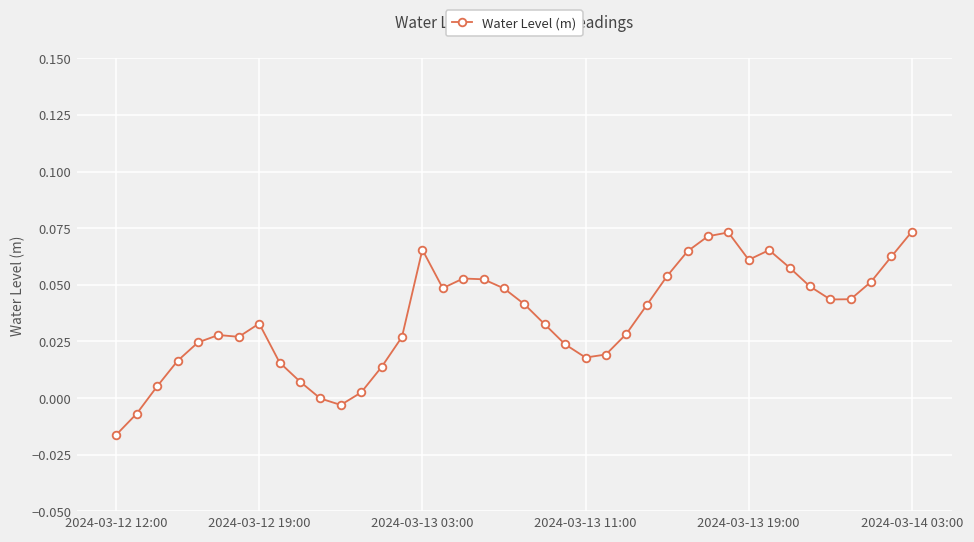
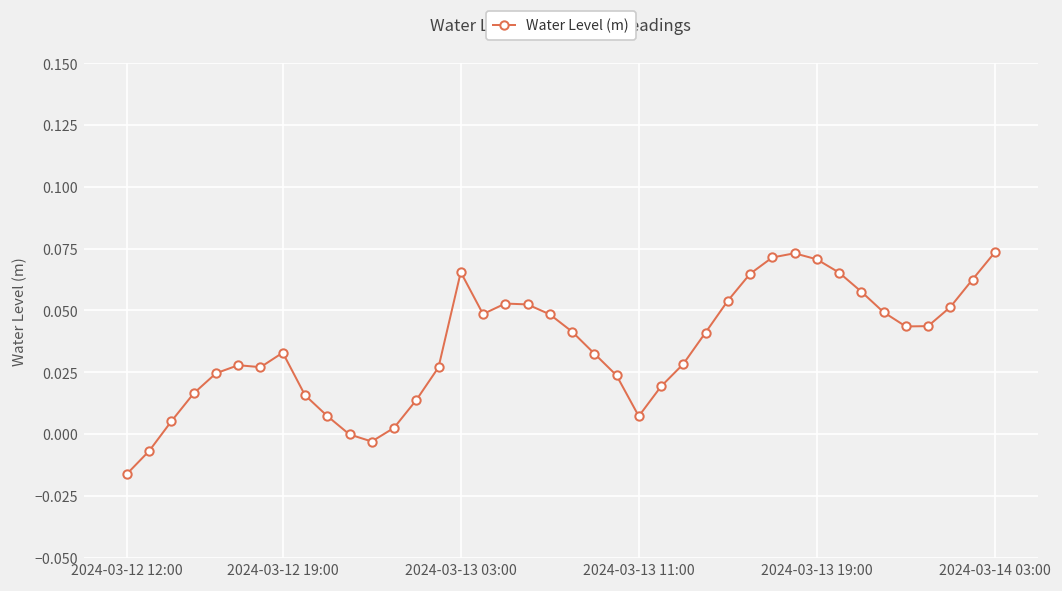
2024-03-13 11:00: 0.018 -> 0.007
2024-03-13 19:00: 0.061 -> 0.071
